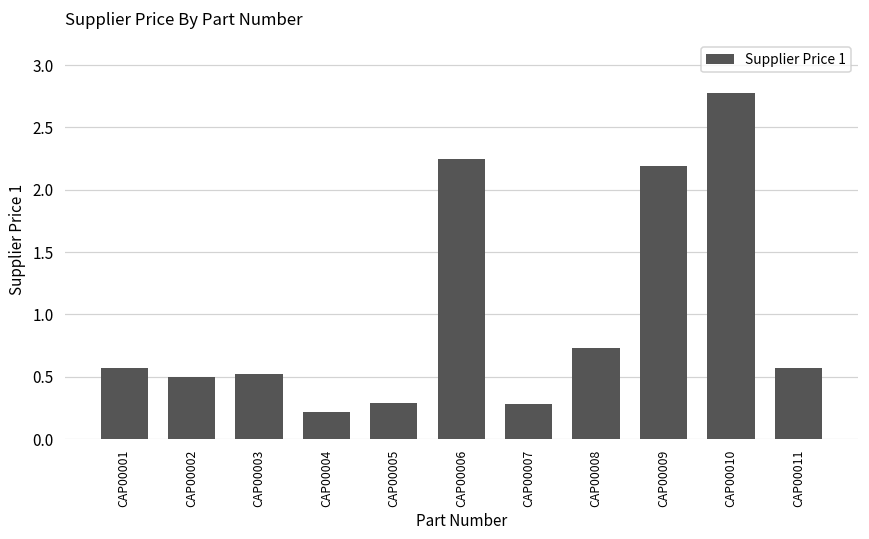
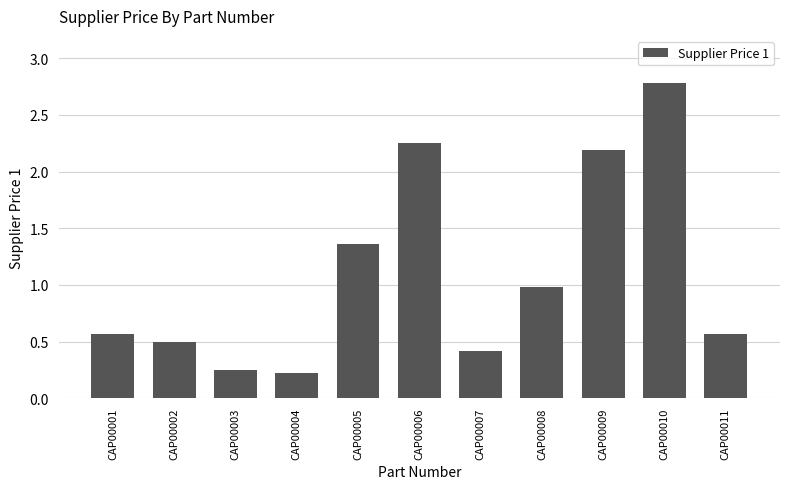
CAP00003: 0.52 -> 0.25
CAP00005: 0.29 -> 1.36
CAP00007: 0.28 -> 0.42
CAP00008: 0.73 -> 0.98
